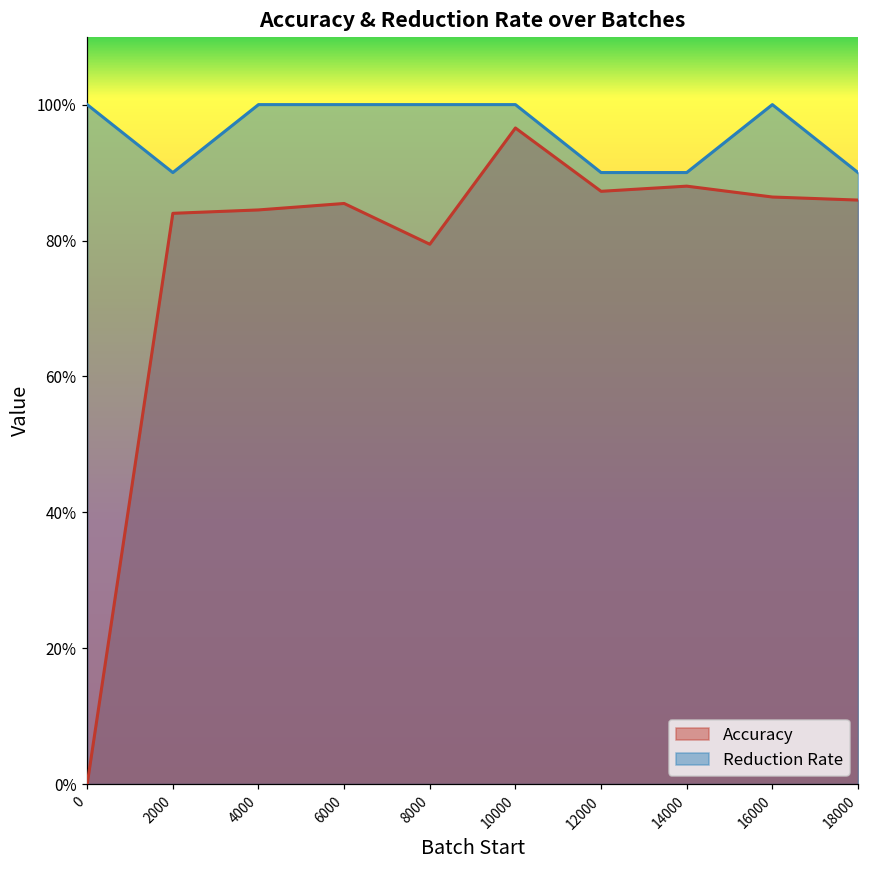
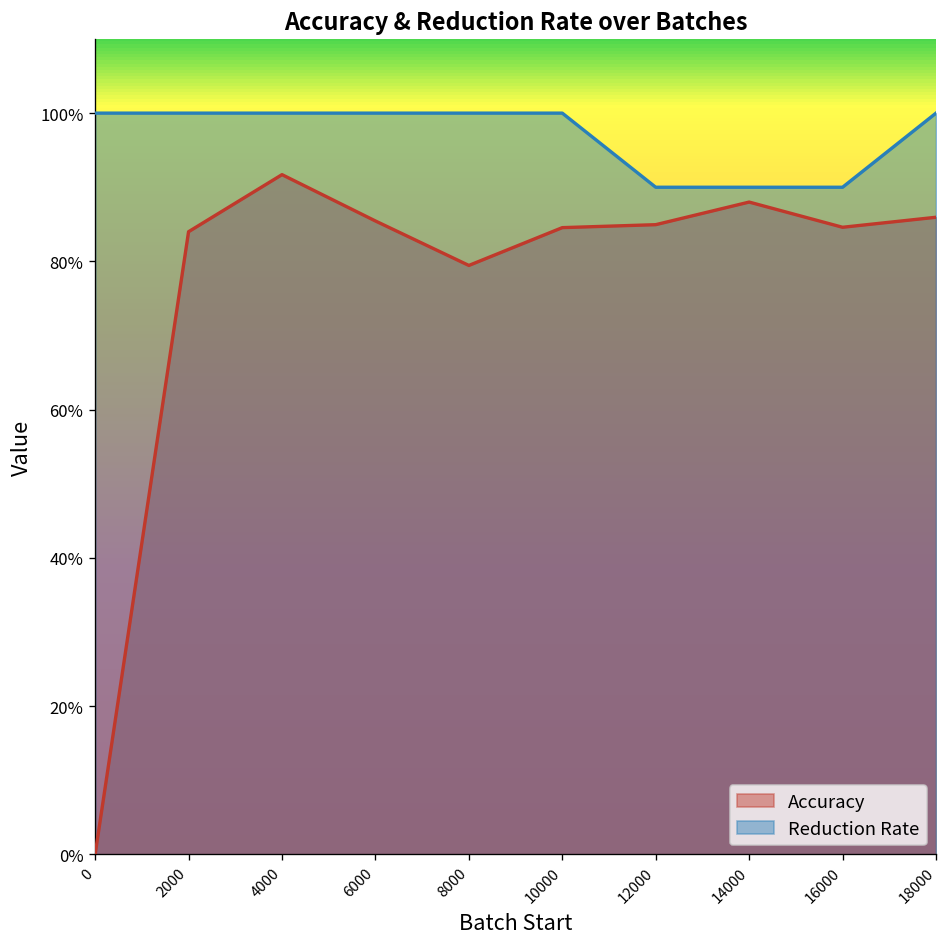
Reduction Rate, 2000: 90% -> 100%
Accuracy, 4000: 85% -> 92%
Accuracy, 10000: 97% -> 85%
Accuracy, 12000: 87% -> 85%
Accuracy, 16000: 86% -> 85%
Reduction Rate, 16000: 100% -> 90%
Reduction Rate, 18000: 90% -> 100%
